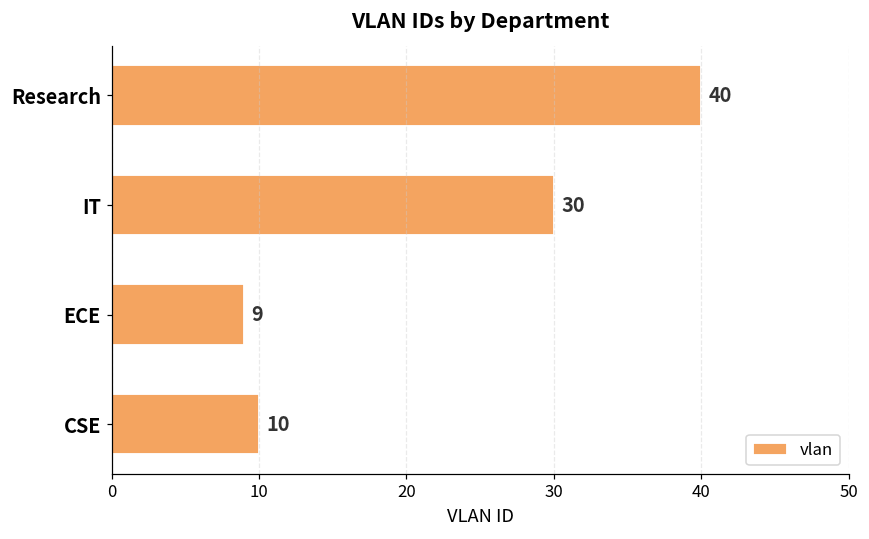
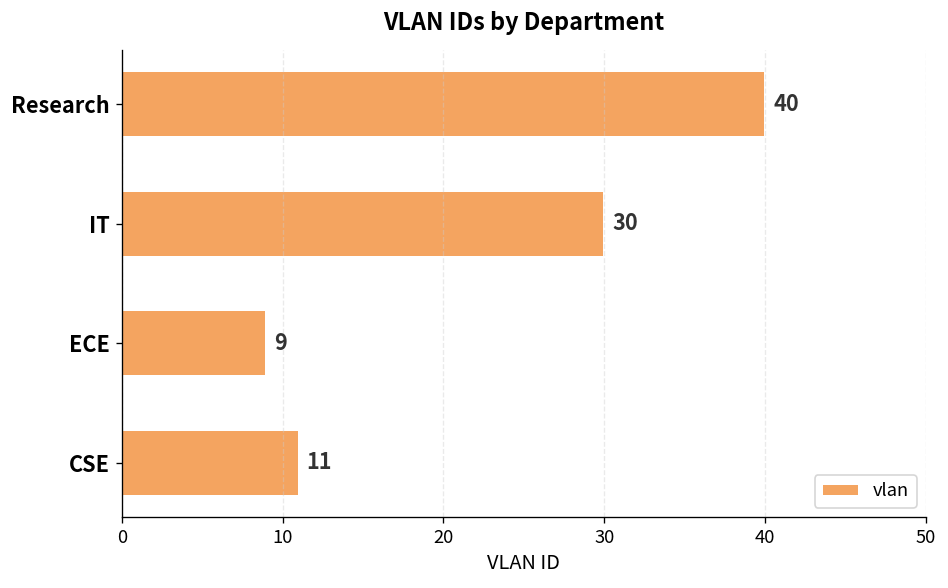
CSE: 10 -> 11
